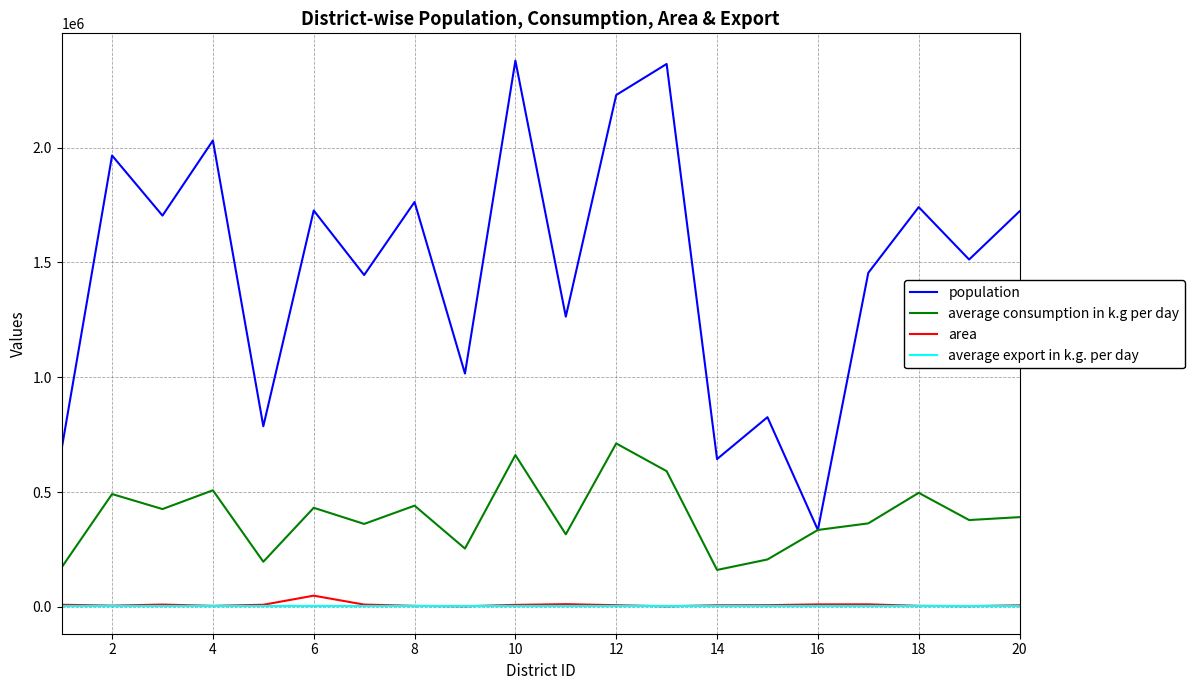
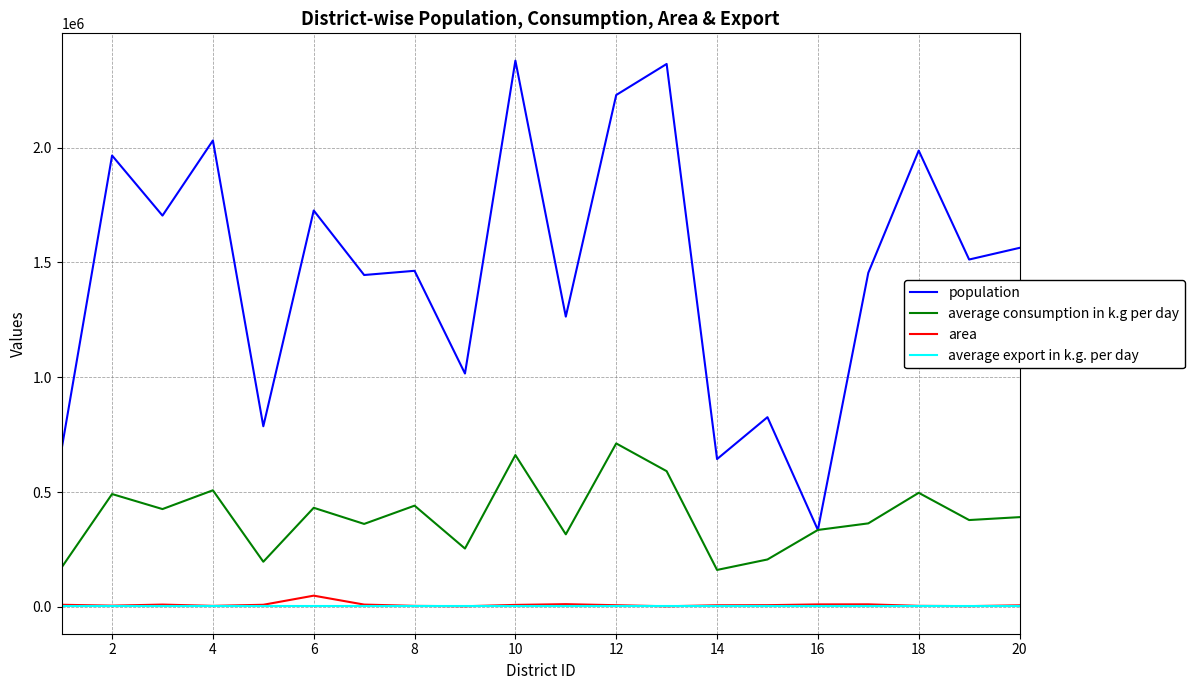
population, 8: 1760000 -> 1460000
population, 18: 1740000 -> 1990000
population, 20: 1720000 -> 1560000
